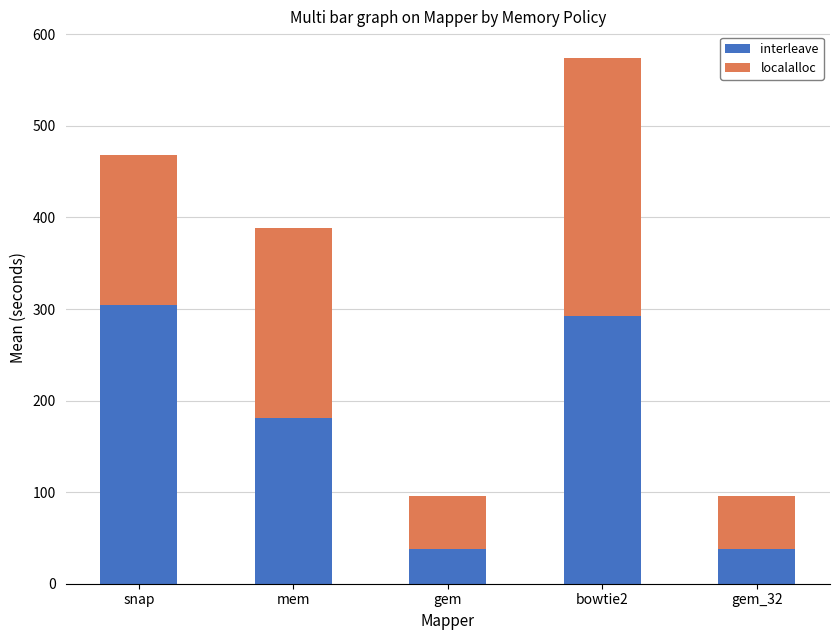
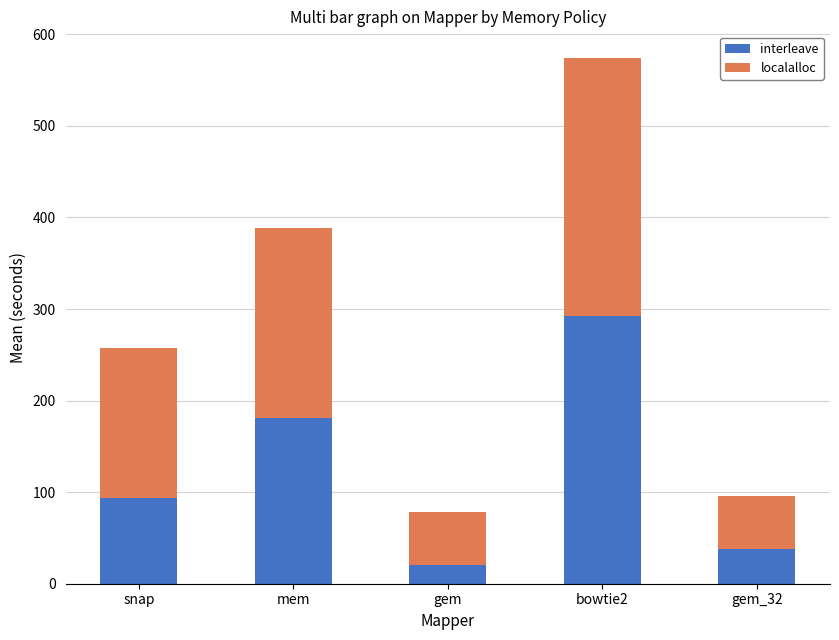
interleave, snap: 300 -> 90
interleave, gem: 40 -> 20
